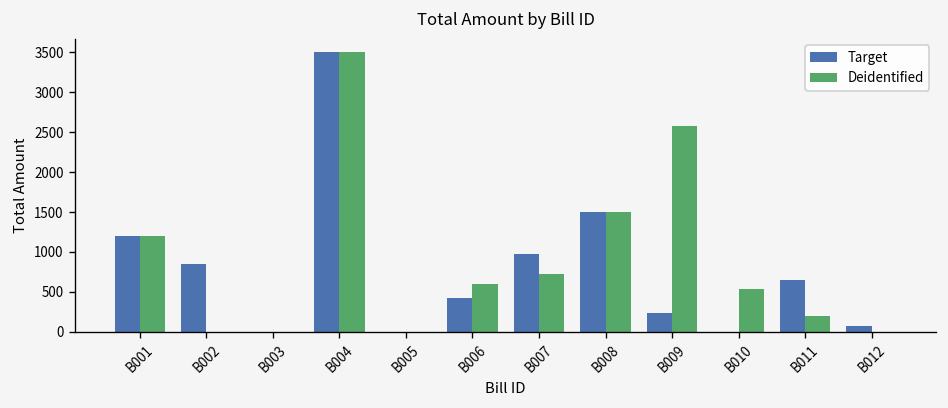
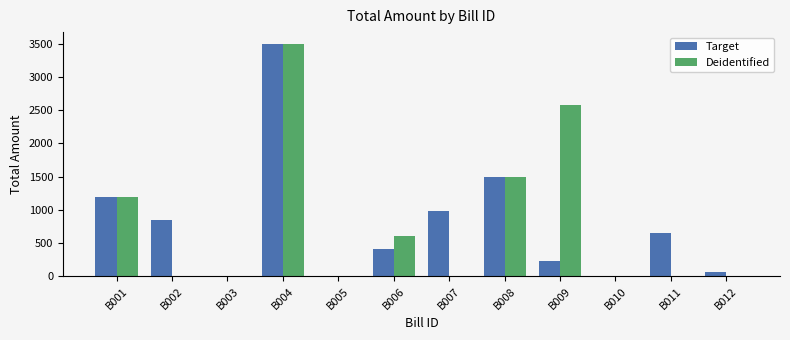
Deidentified, B007: 700 -> 0
Deidentified, B010: 500 -> 0
Deidentified, B011: 200 -> 0
